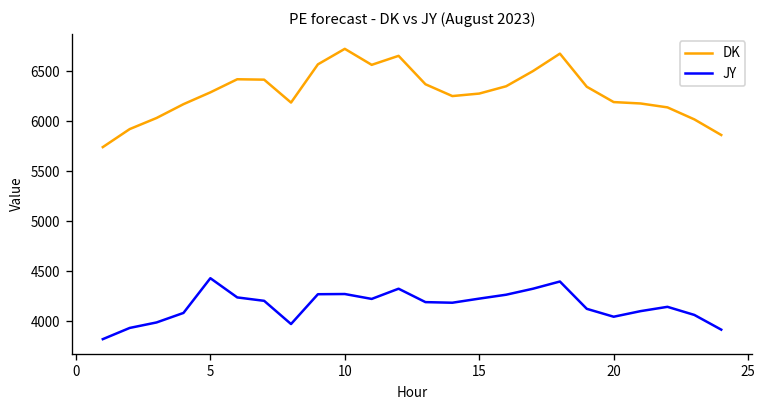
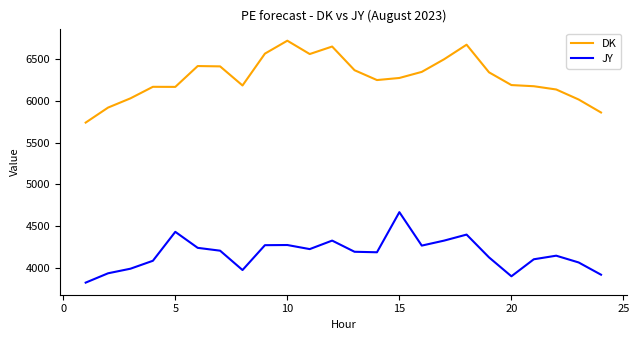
DK, 5: 6300 -> 6200
JY, 15: 4200 -> 4700
JY, 20: 4000 -> 3900
